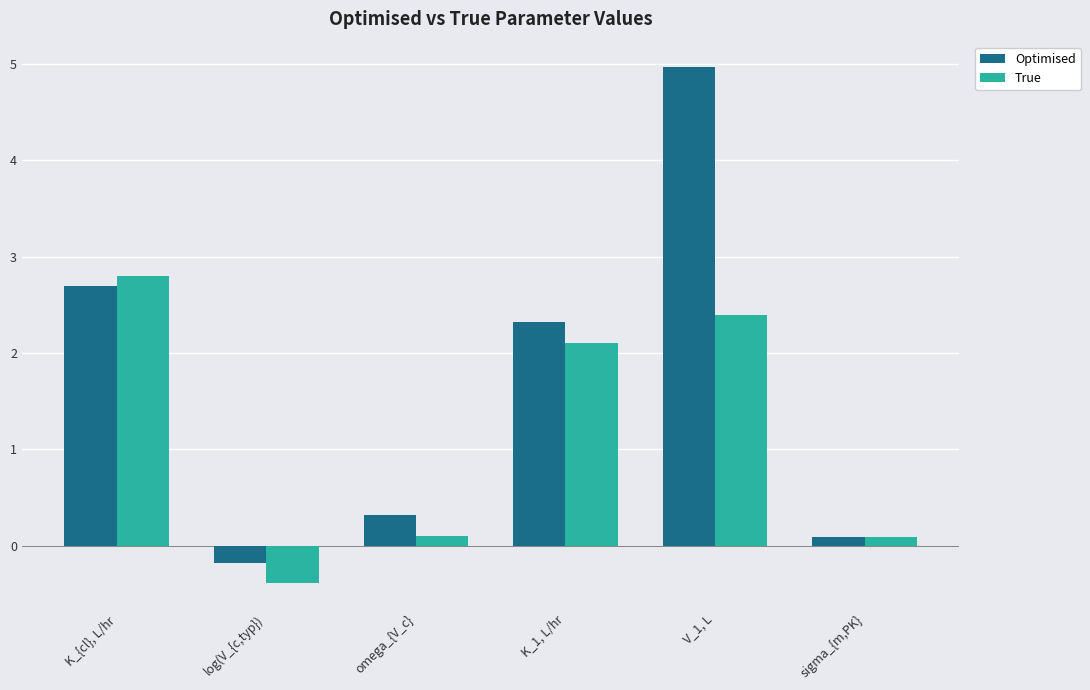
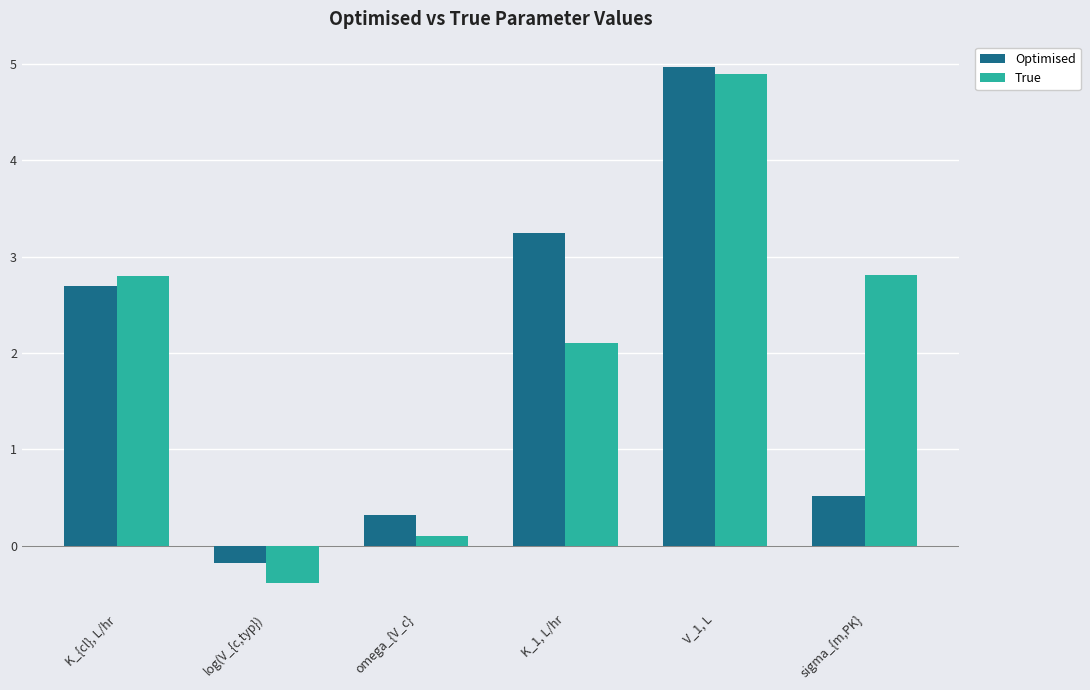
Optimised, K_1, L/hr: 2.3 -> 3.2
True, V_1, L: 2.4 -> 4.9
Optimised, sigma_{m,PK}: 0.1 -> 0.5
True, sigma_{m,PK}: 0.1 -> 2.8
